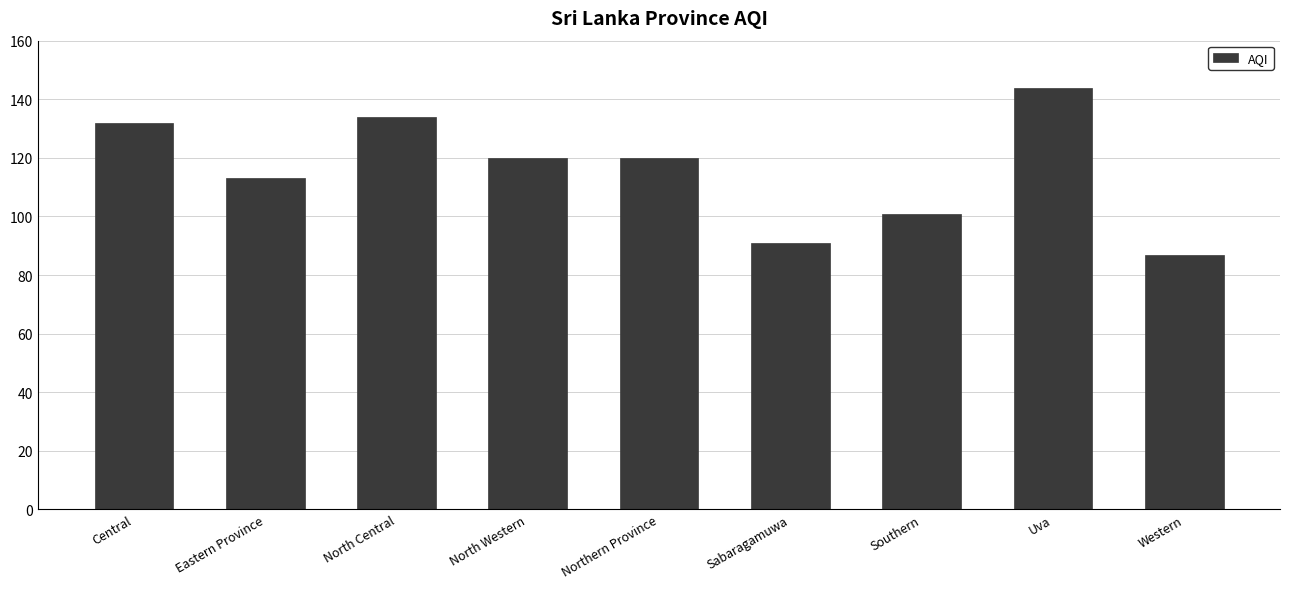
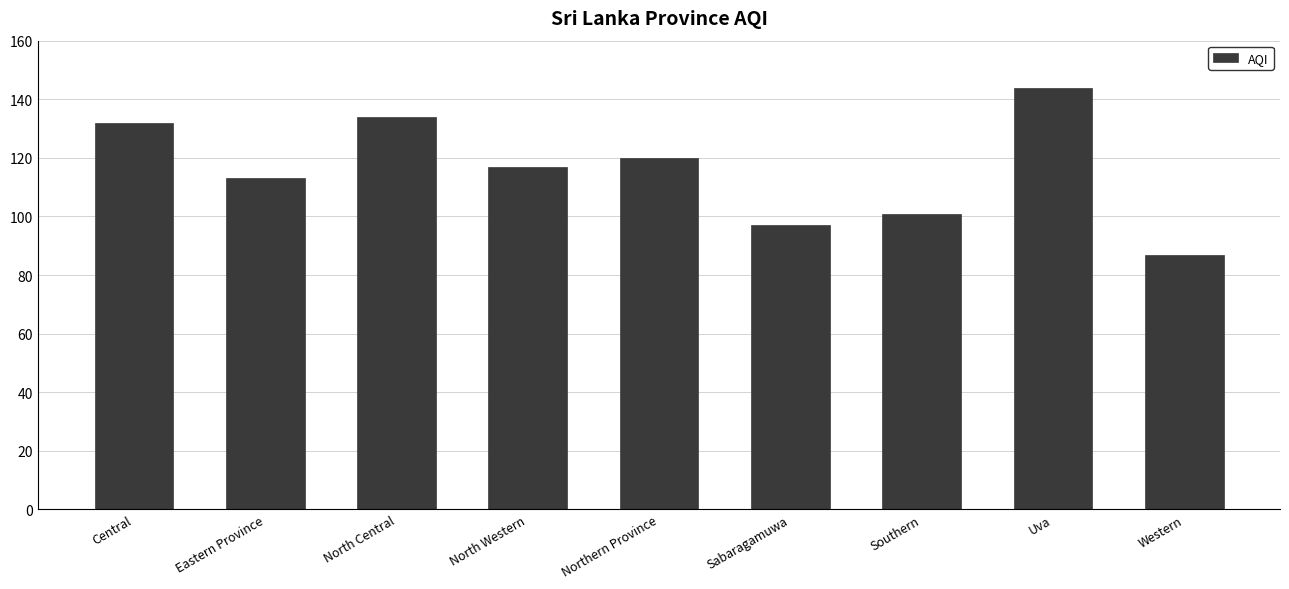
North Western: 120 -> 117
Sabaragamuwa: 91 -> 97
